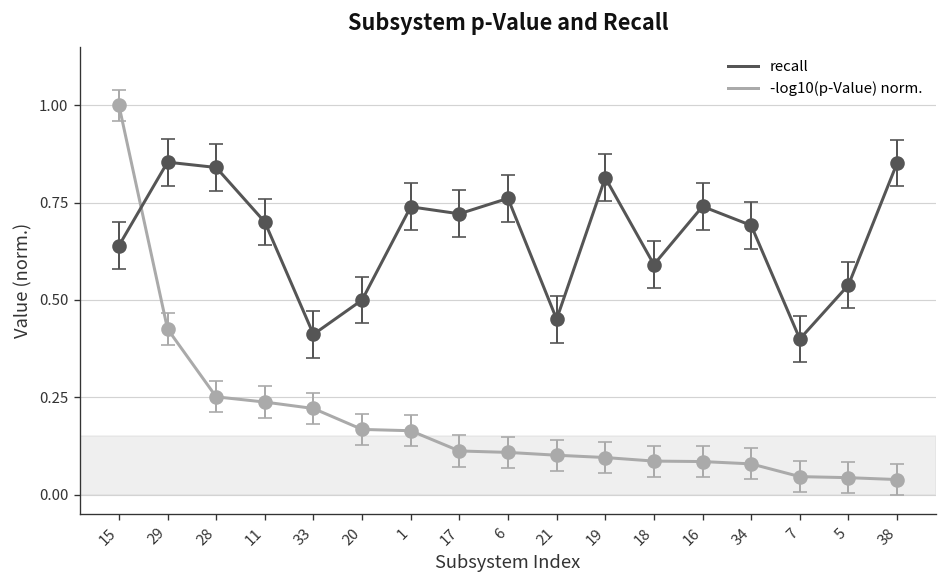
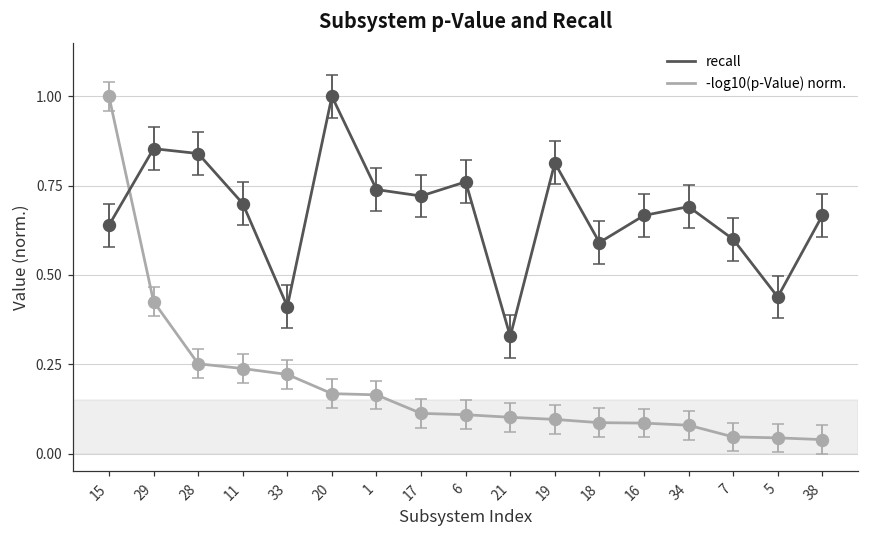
recall, 20: 0.5 -> 1.0
recall, 21: 0.45 -> 0.33
recall, 16: 0.74 -> 0.67
recall, 7: 0.4 -> 0.6
recall, 5: 0.54 -> 0.44
recall, 38: 0.85 -> 0.67
